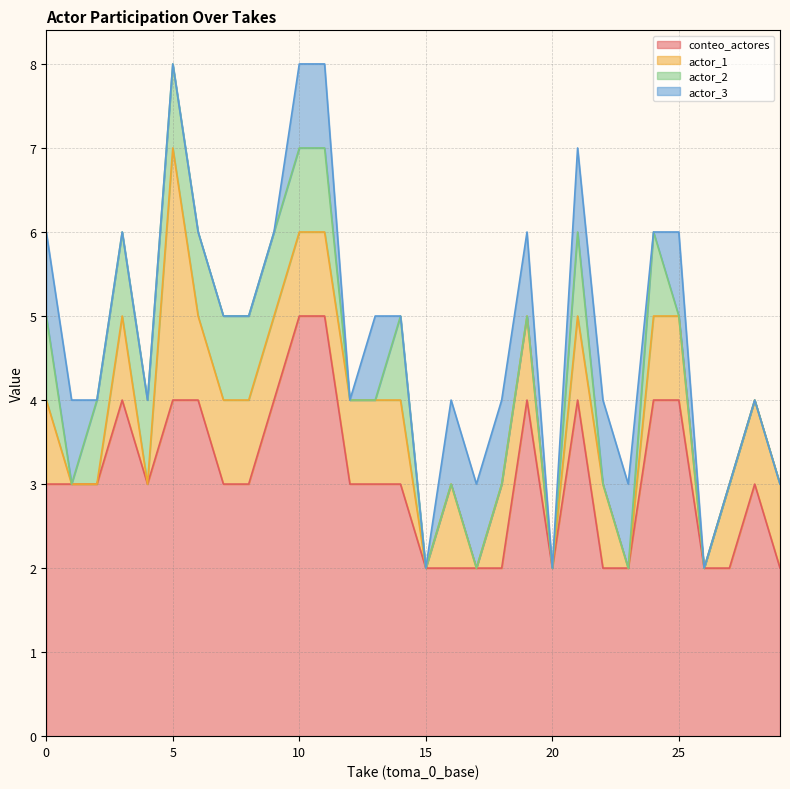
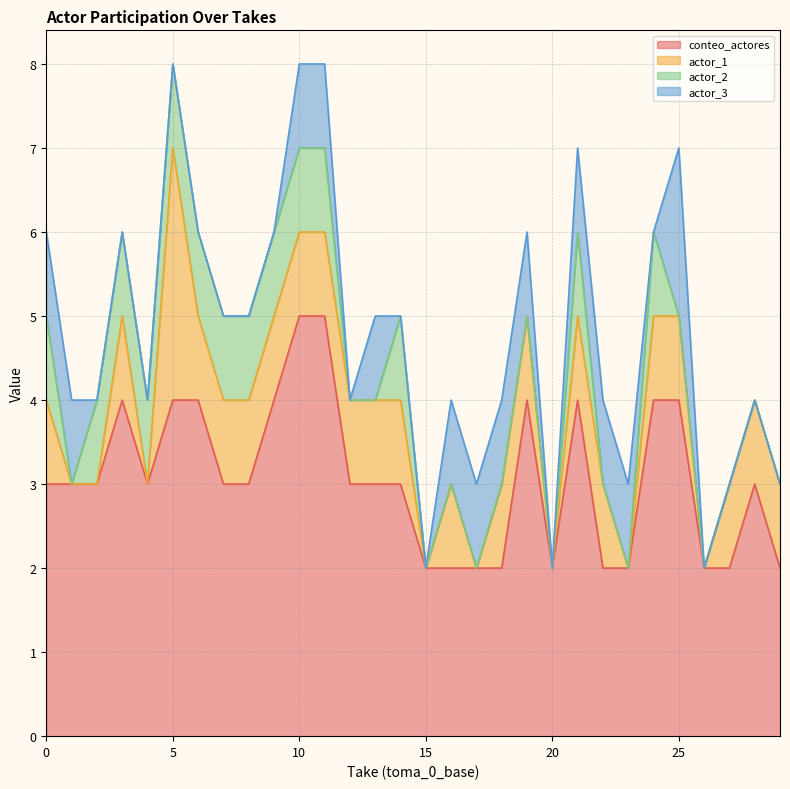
actor_3, 25: 1 -> 2
